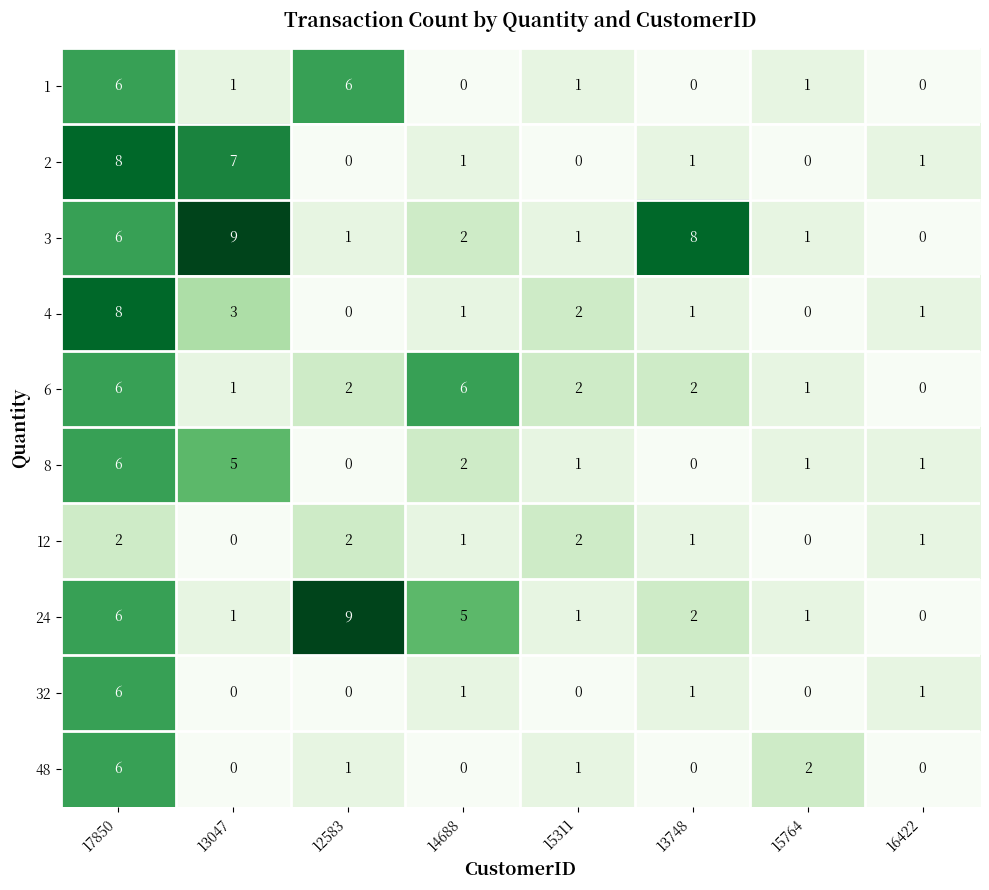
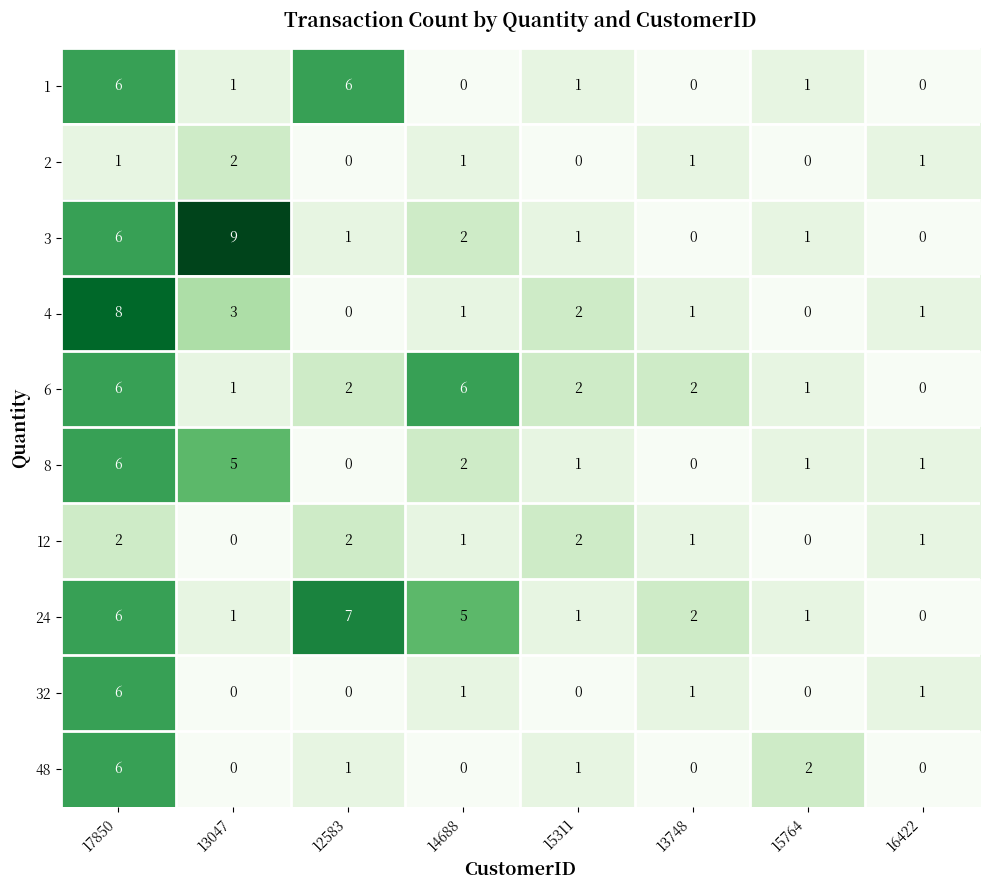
2, 17850: 8 -> 1
2, 13047: 7 -> 2
3, 13748: 8 -> 0
24, 12583: 9 -> 7
